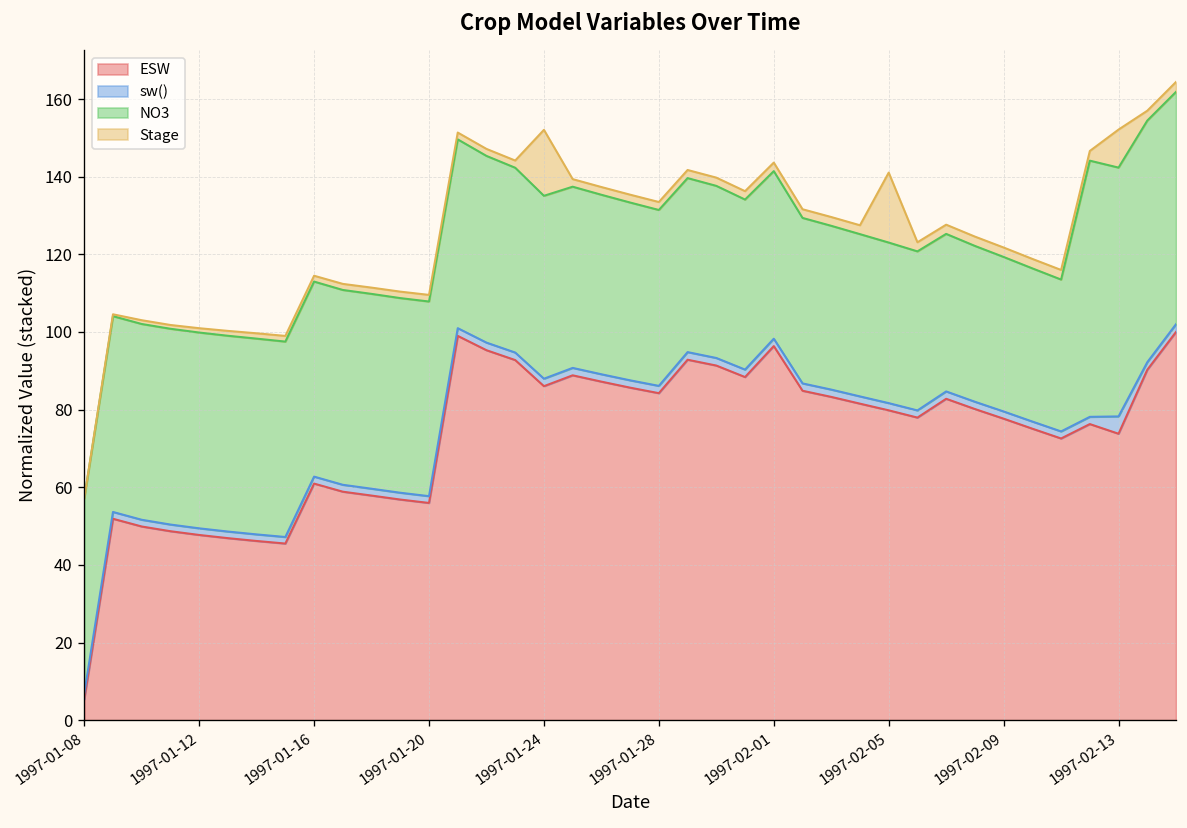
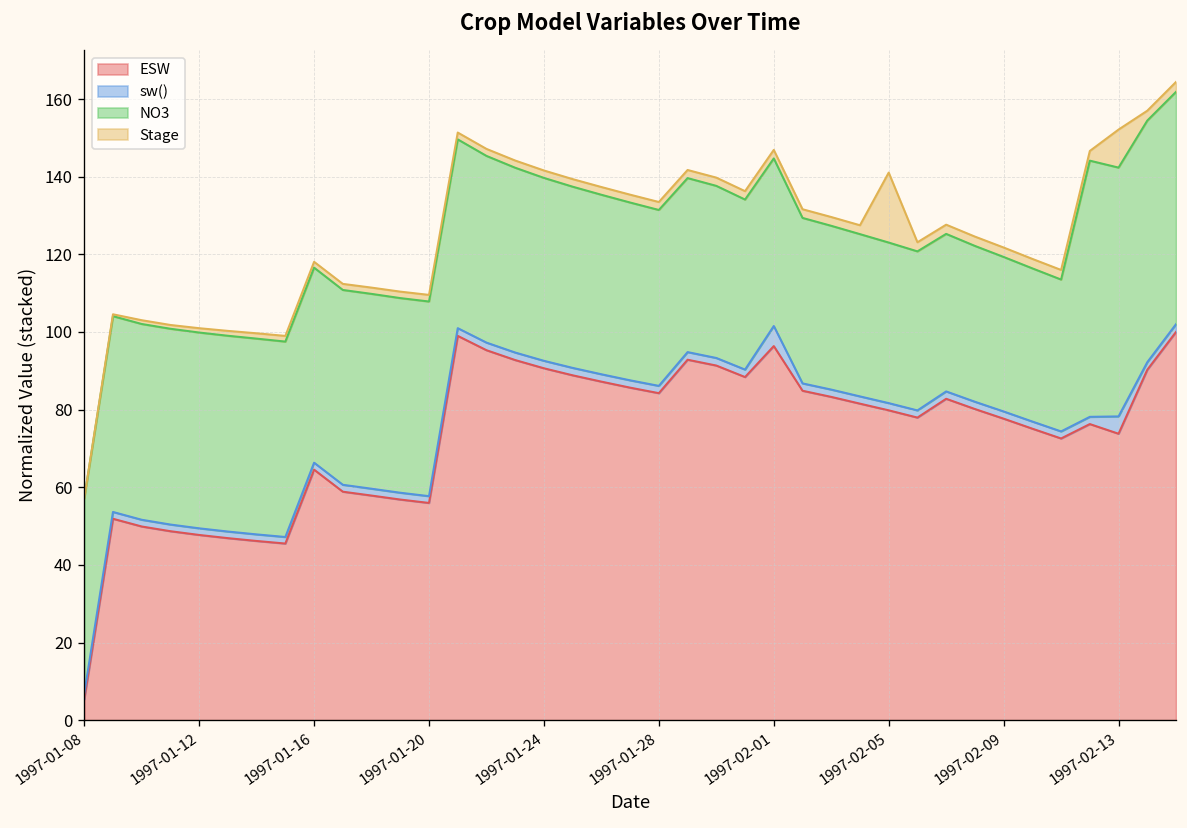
ESW, 1997-01-16: 61 -> 65
ESW, 1997-01-24: 86 -> 91
Stage, 1997-01-24: 17 -> 2
sw(), 1997-02-01: 2 -> 5
